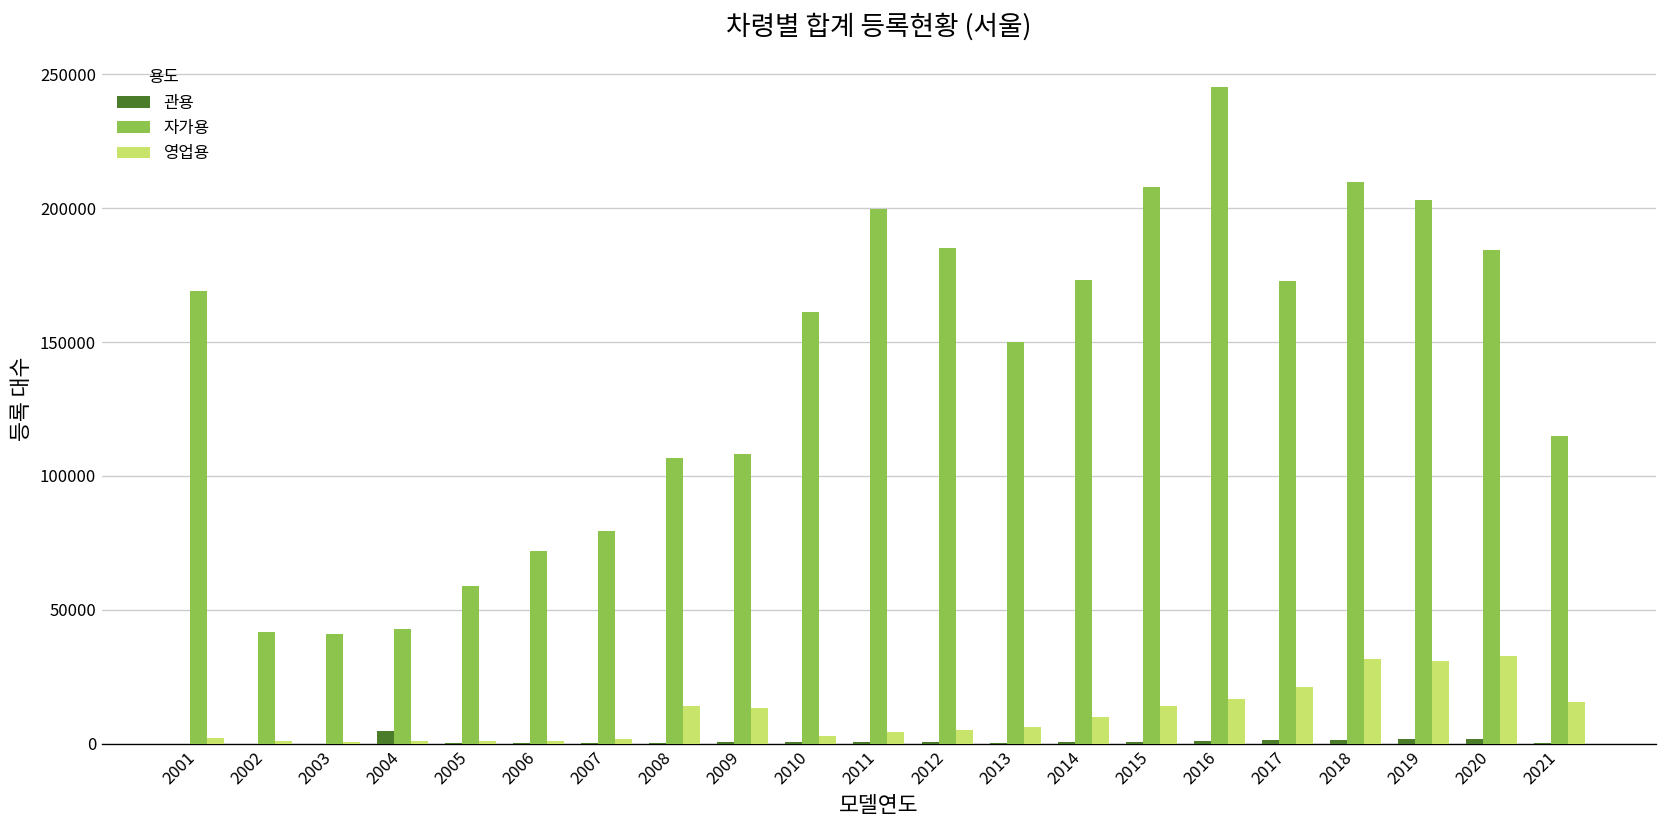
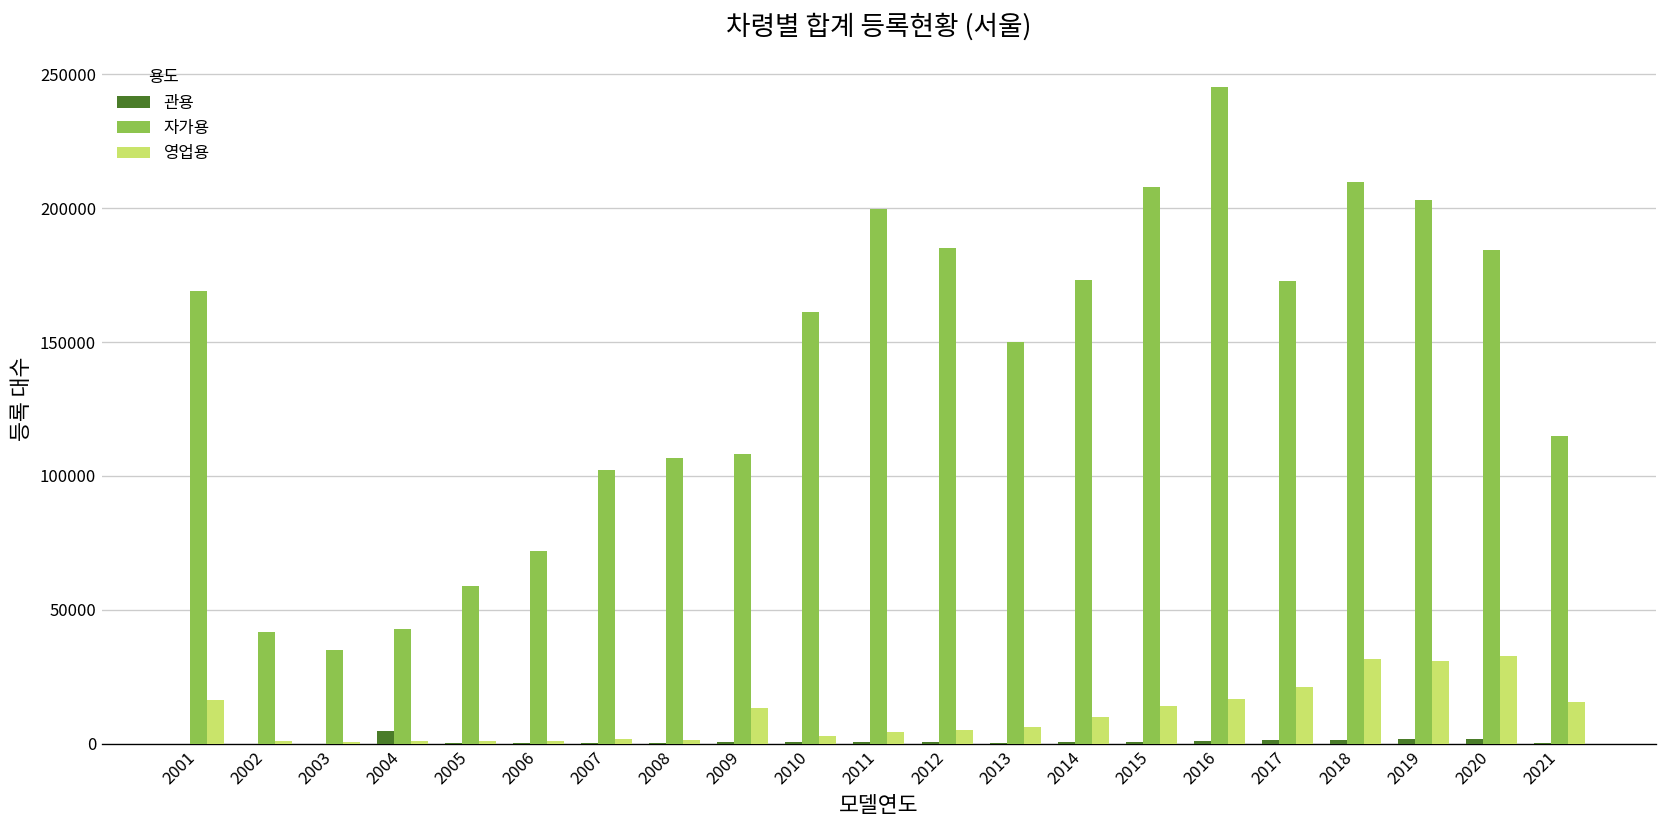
영업용, 2001: 2000 -> 16000
자가용, 2003: 41000 -> 35000
자가용, 2007: 80000 -> 102000
영업용, 2008: 14000 -> 2000
